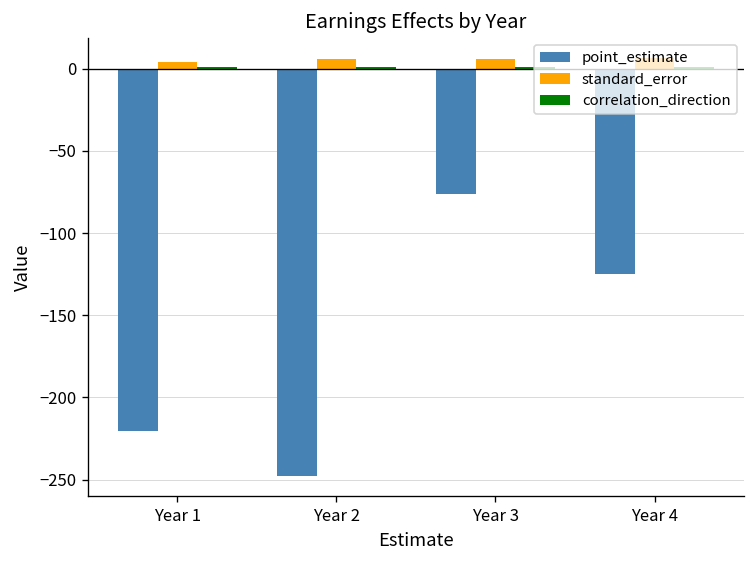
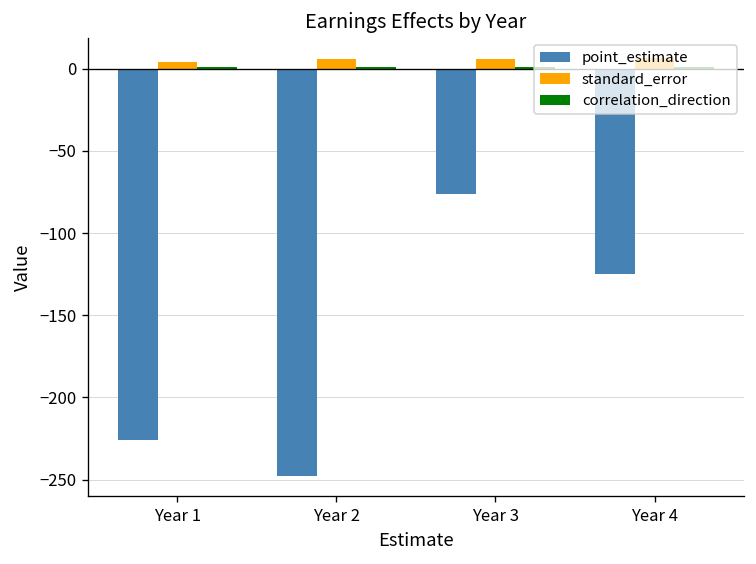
point_estimate, Year 1: -220 -> -226
